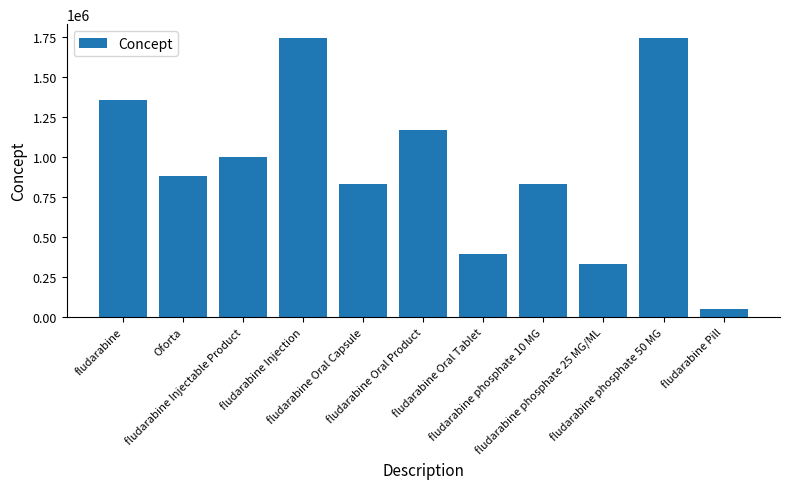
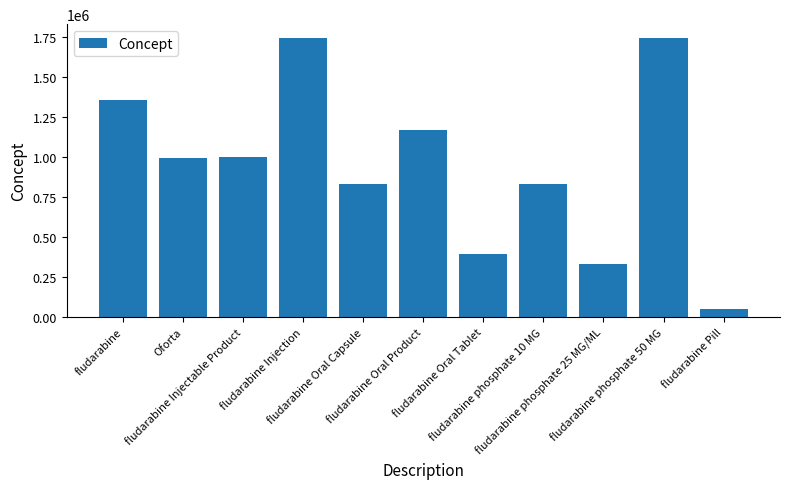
Oforta: 880000 -> 990000
